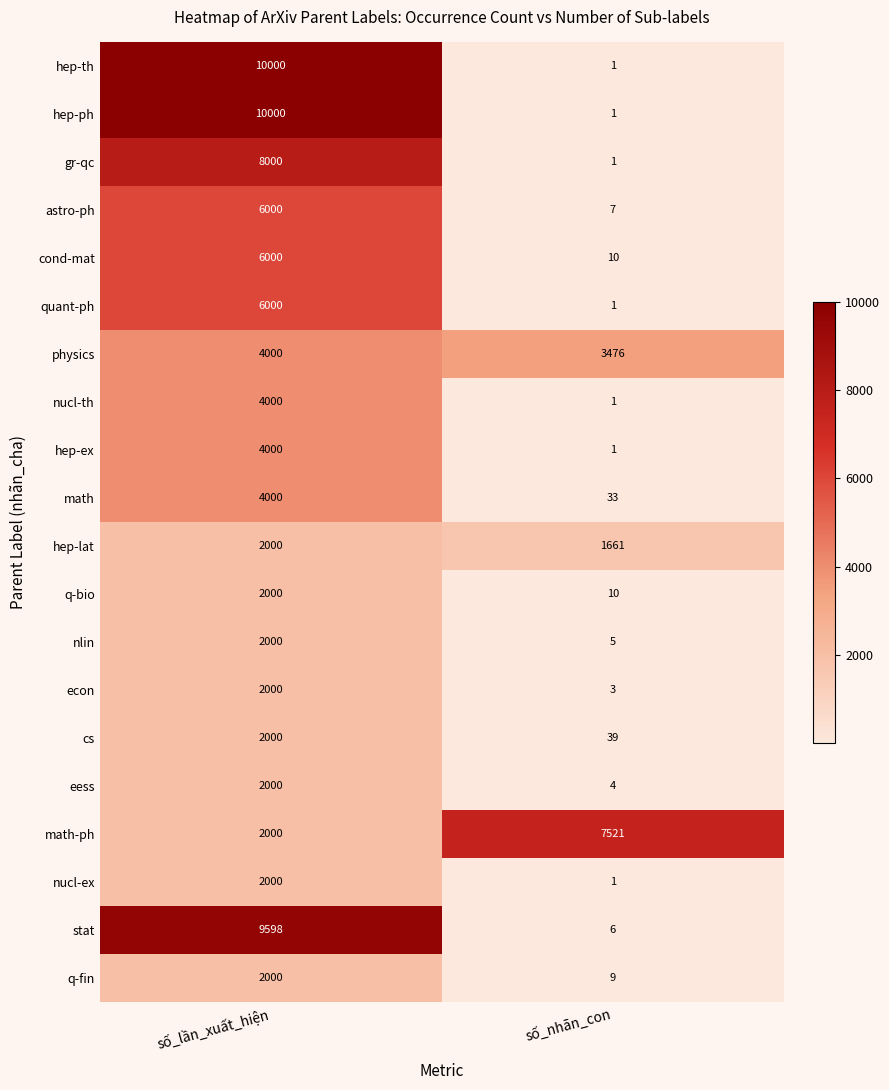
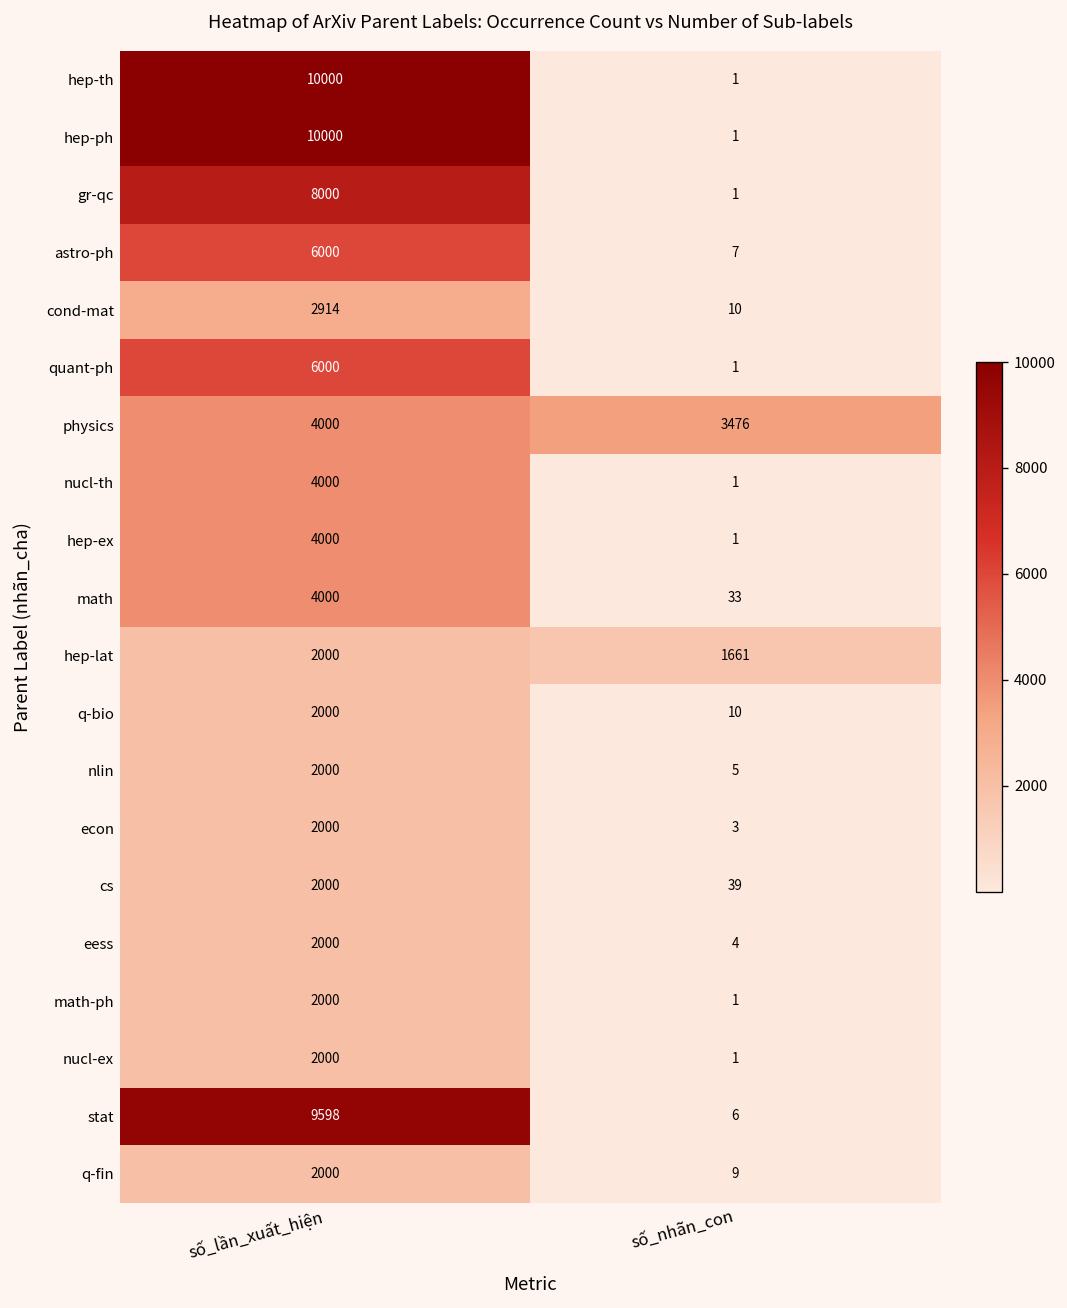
cond-mat, số_lần_xuất_hiện: 6000 -> 2914
math-ph, số_nhãn_con: 7521 -> 1
